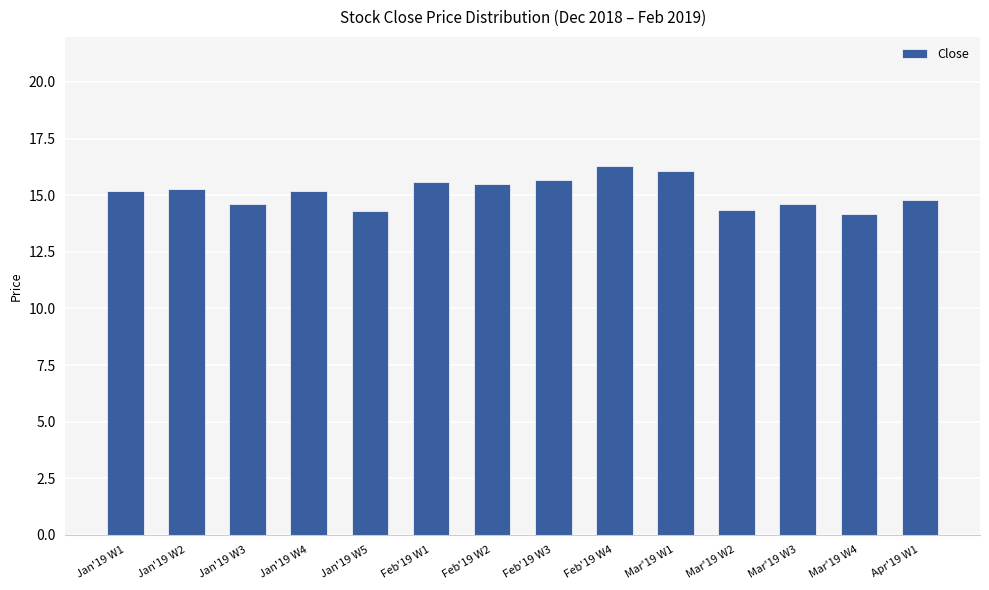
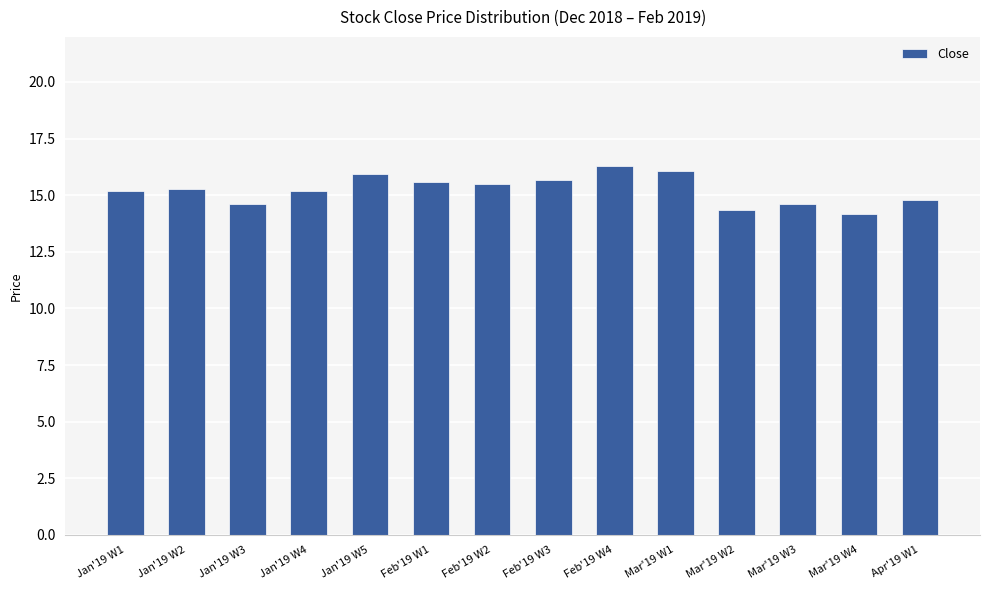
Jan'19 W5: 14.3 -> 16.0
